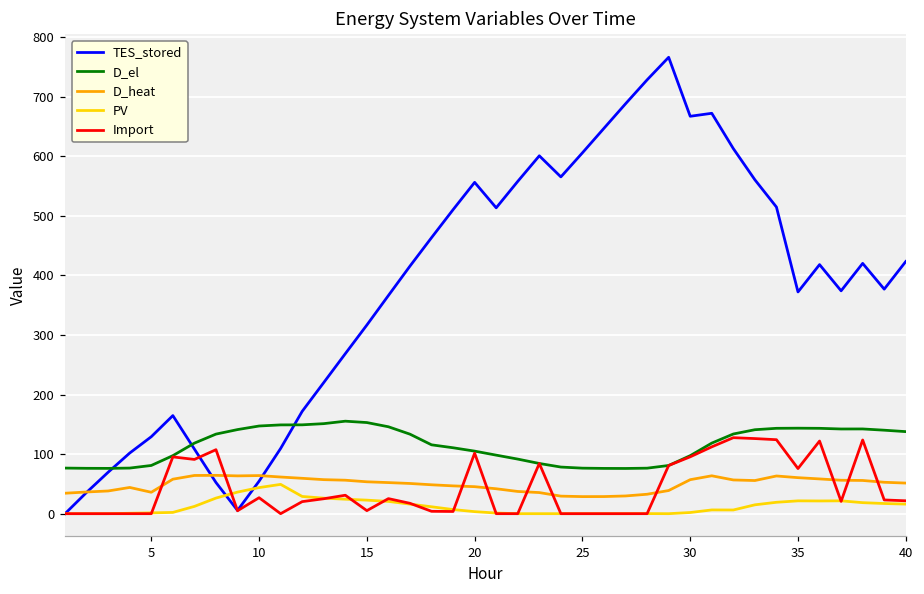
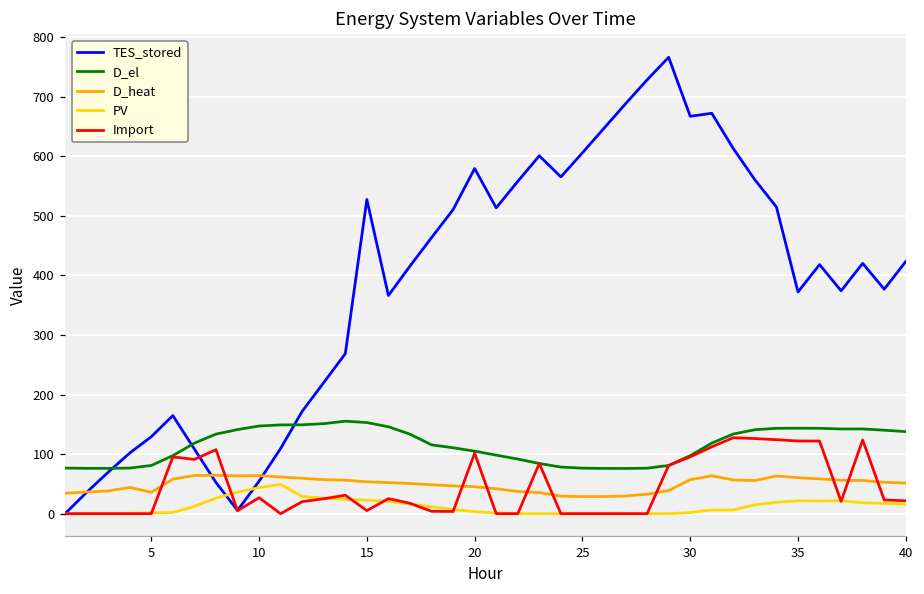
TES_stored, 15: 320 -> 530
TES_stored, 20: 560 -> 580
Import, 35: 80 -> 120
